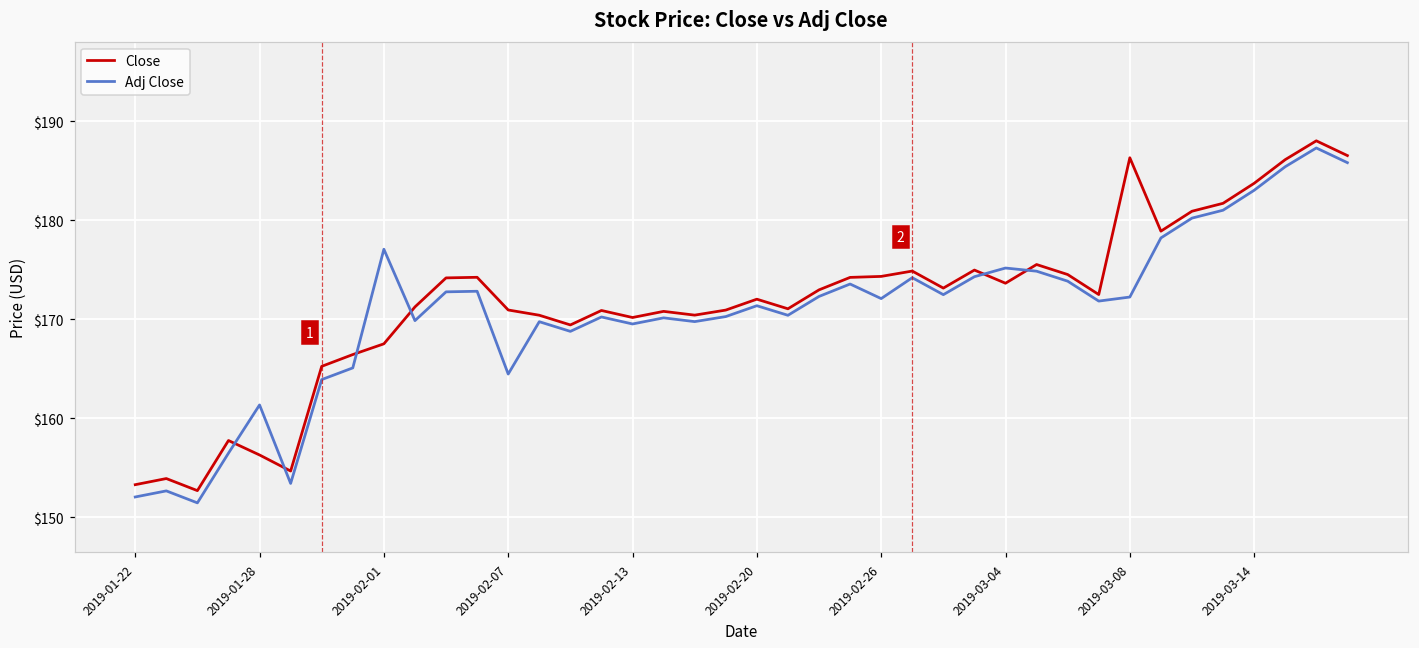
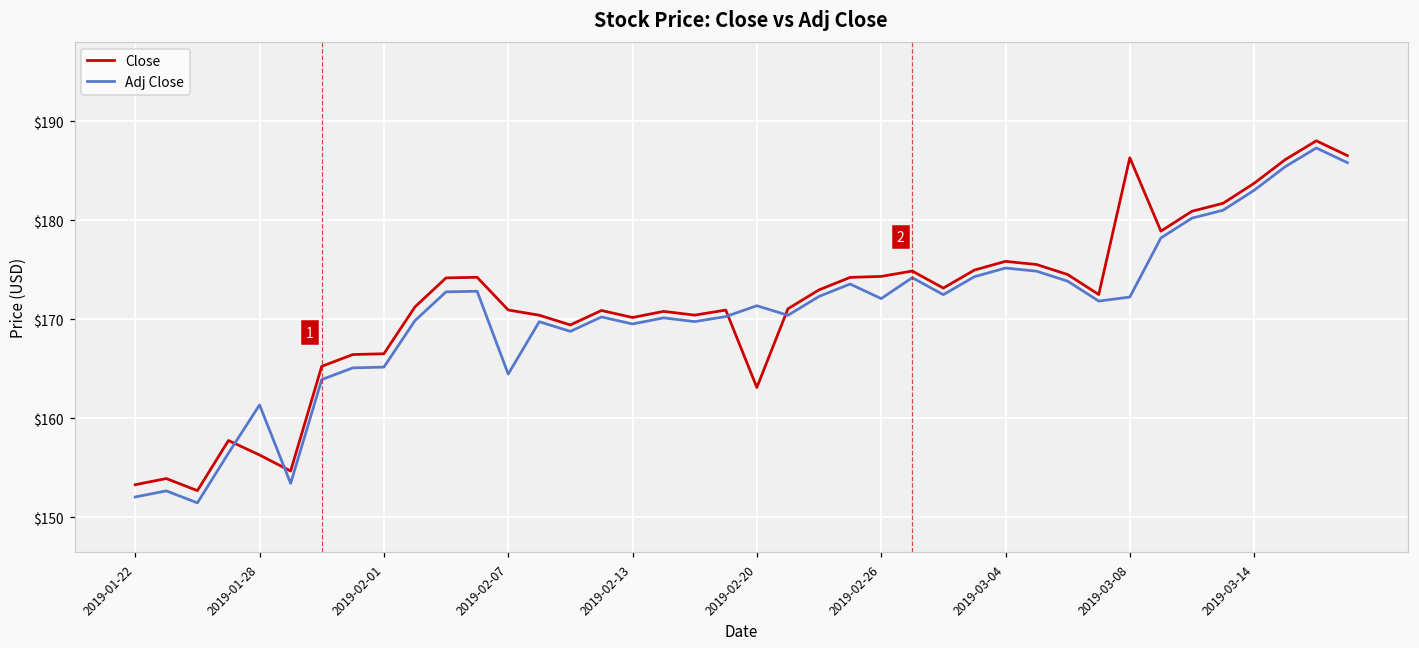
Close, 2019-02-01: $168 -> $167
Adj Close, 2019-02-01: $177 -> $165
Close, 2019-02-20: $172 -> $163
Close, 2019-03-04: $174 -> $176
